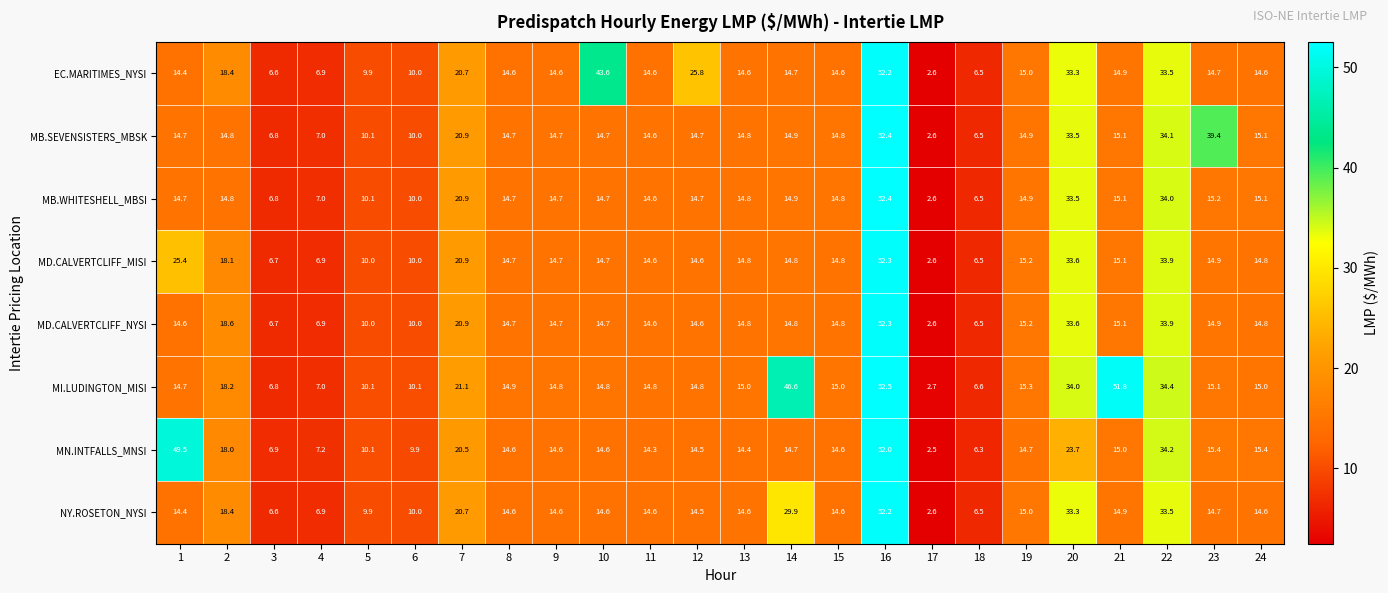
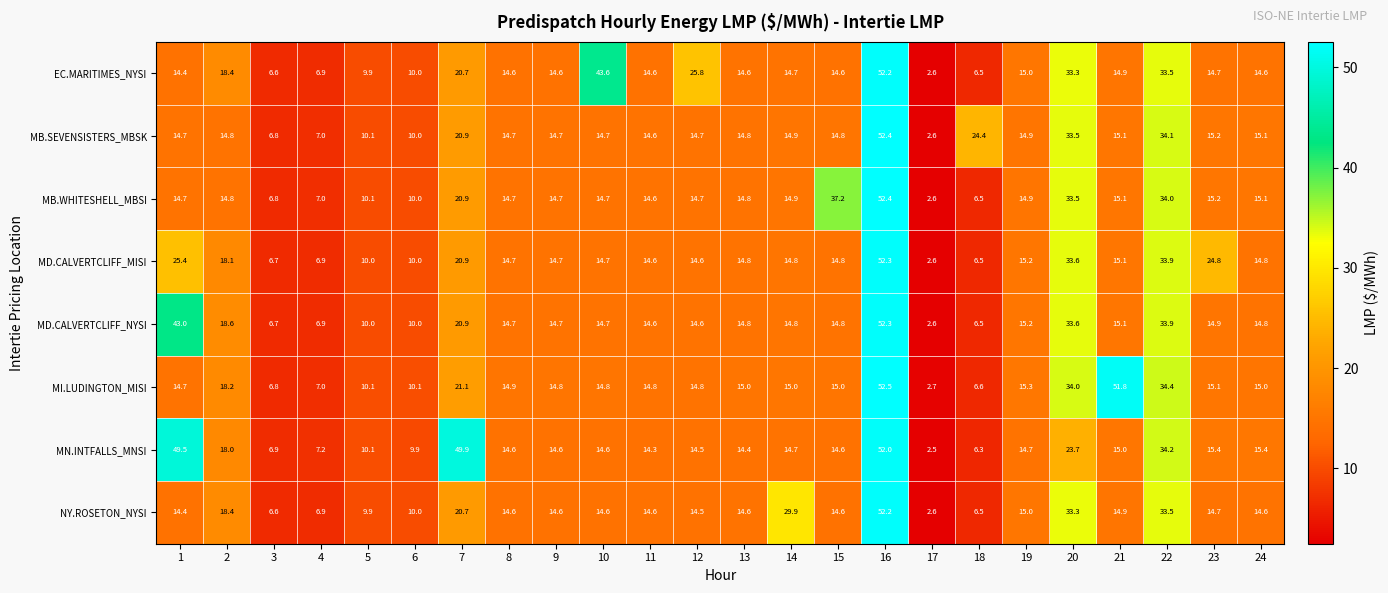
MB.SEVENSISTERS_MBSK, 18: 6.5 -> 24.4
MB.SEVENSISTERS_MBSK, 23: 39.4 -> 15.2
MB.WHITESHELL_MBSI, 15: 14.8 -> 37.2
MD.CALVERTCLIFF_MISI, 23: 14.9 -> 24.8
MD.CALVERTCLIFF_NYSI, 1: 14.6 -> 43.0
MI.LUDINGTON_MISI, 14: 46.6 -> 15.0
MN.INTFALLS_MNSI, 7: 20.5 -> 49.9
